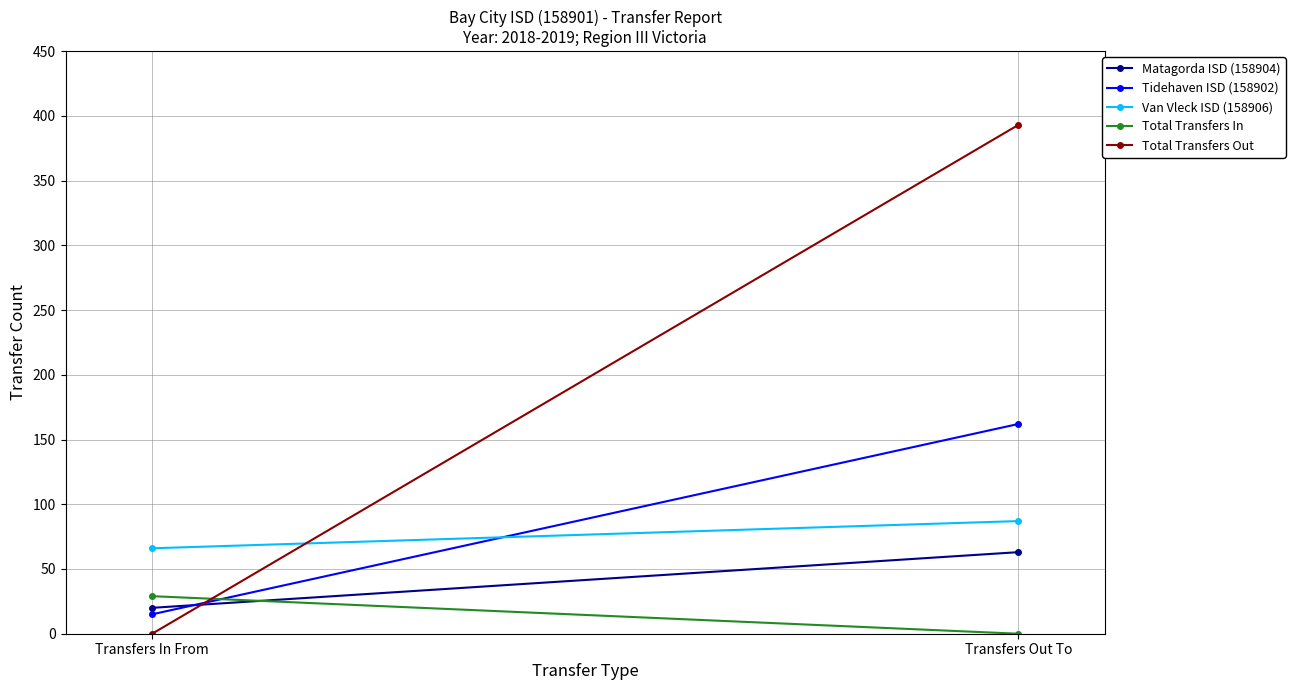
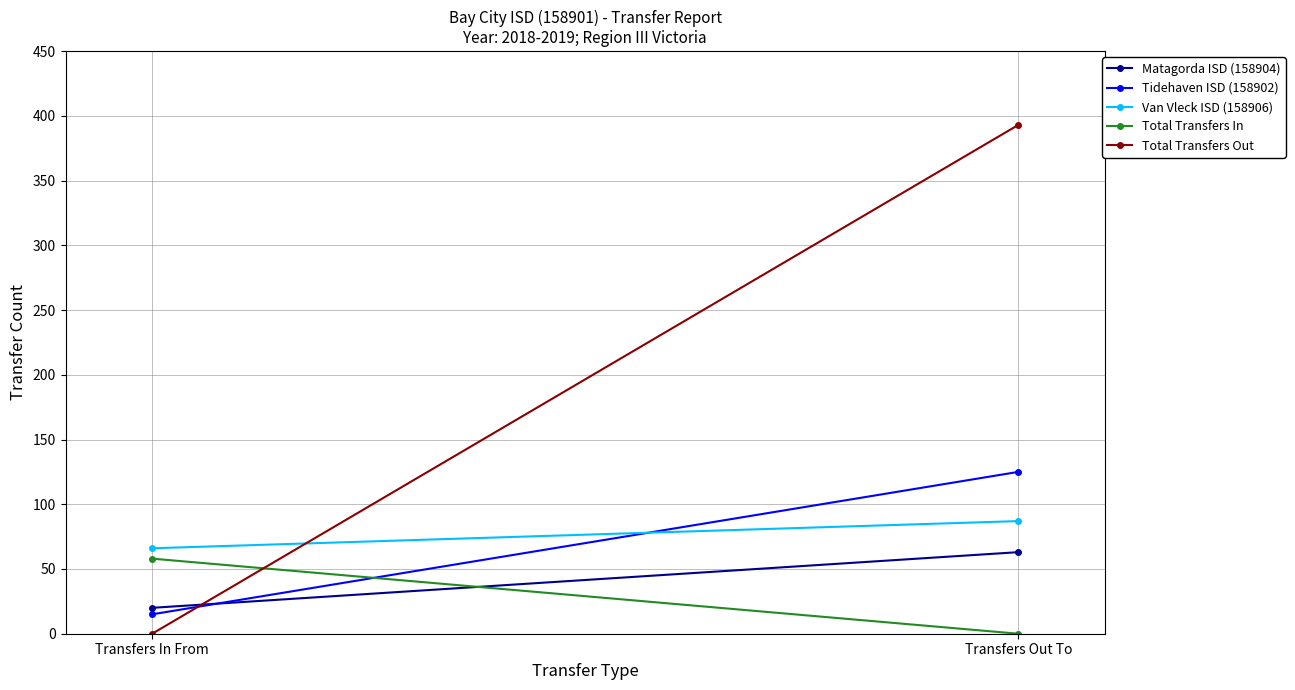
Total Transfers In, Transfers In From: 29 -> 58
Tidehaven ISD (158902), Transfers Out To: 162 -> 125
